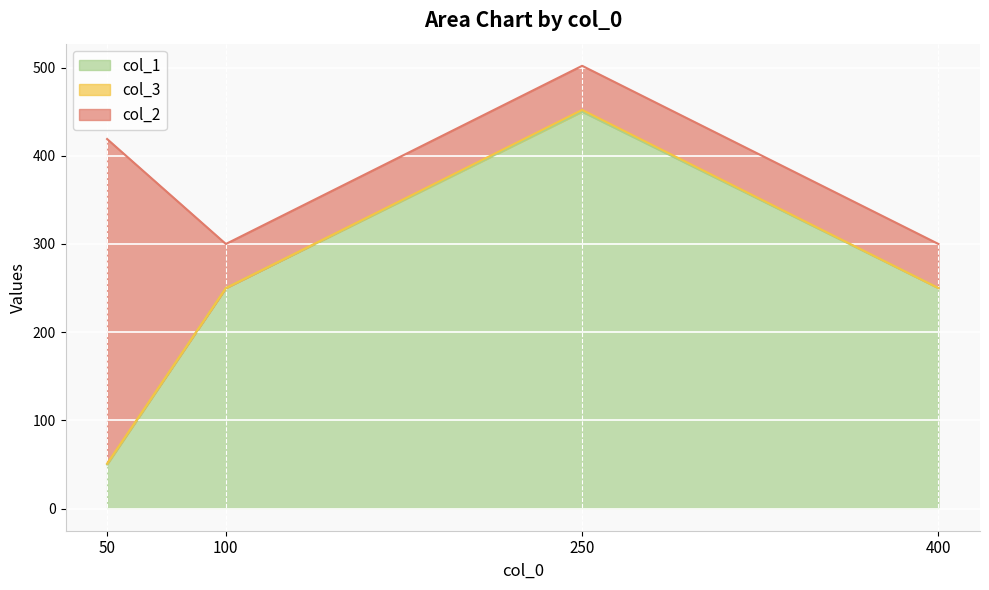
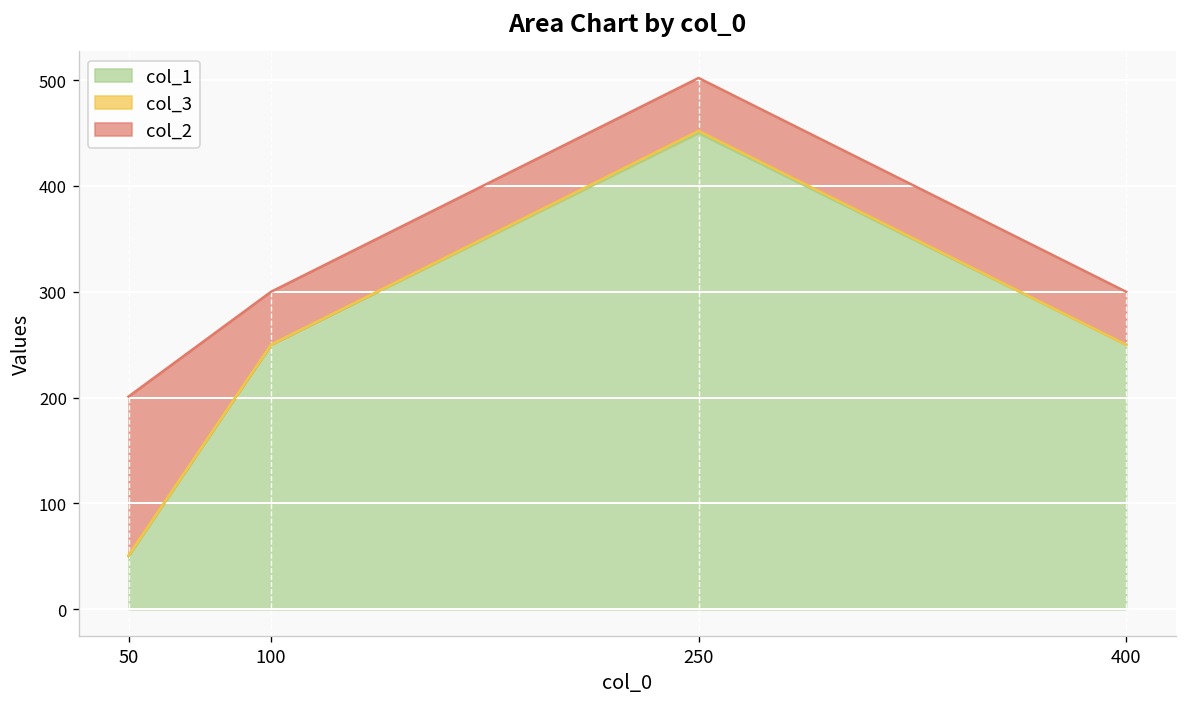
col_2, 50: 370 -> 150
